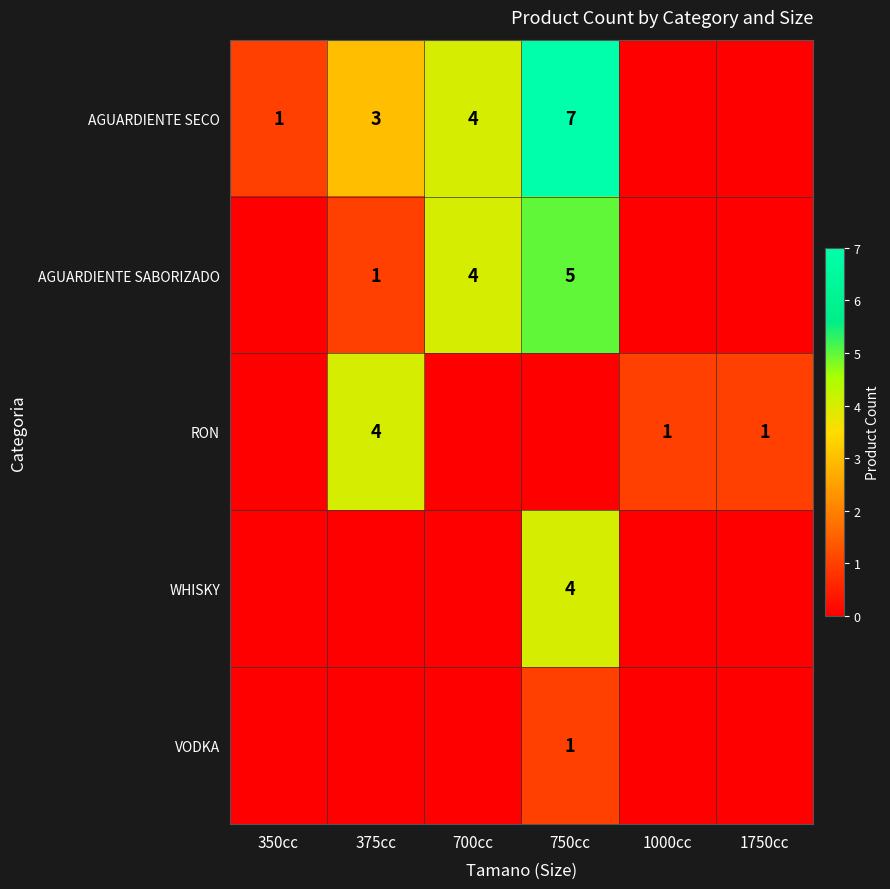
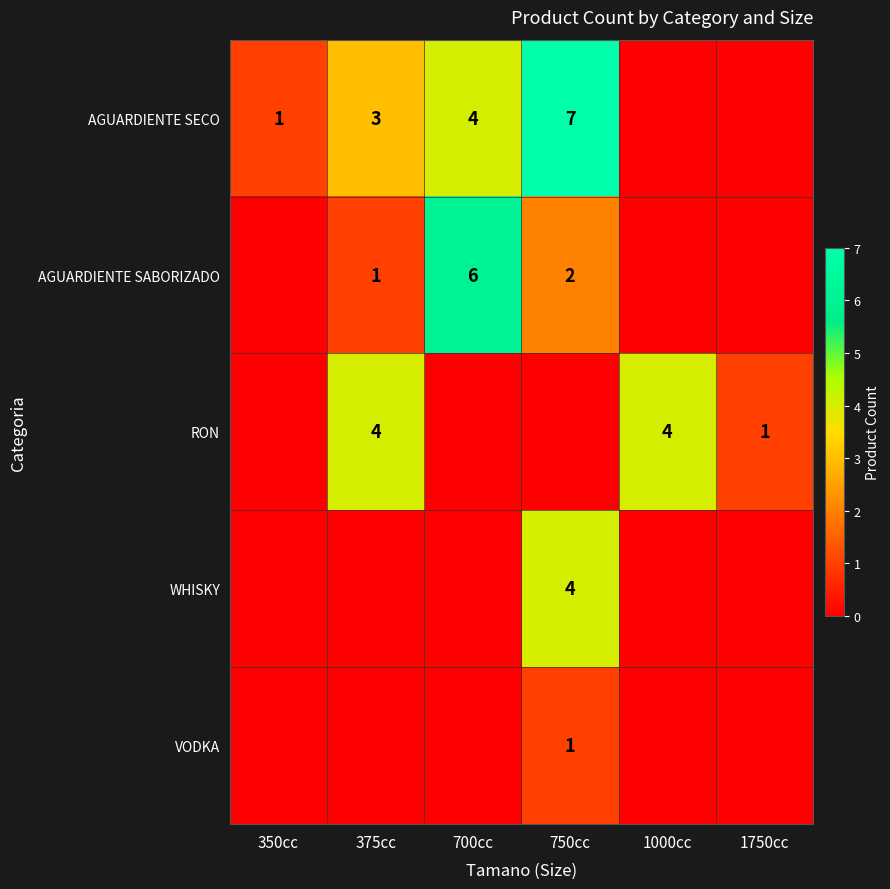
AGUARDIENTE SABORIZADO, 700cc: 4 -> 6
AGUARDIENTE SABORIZADO, 750cc: 5 -> 2
RON, 1000cc: 1 -> 4
